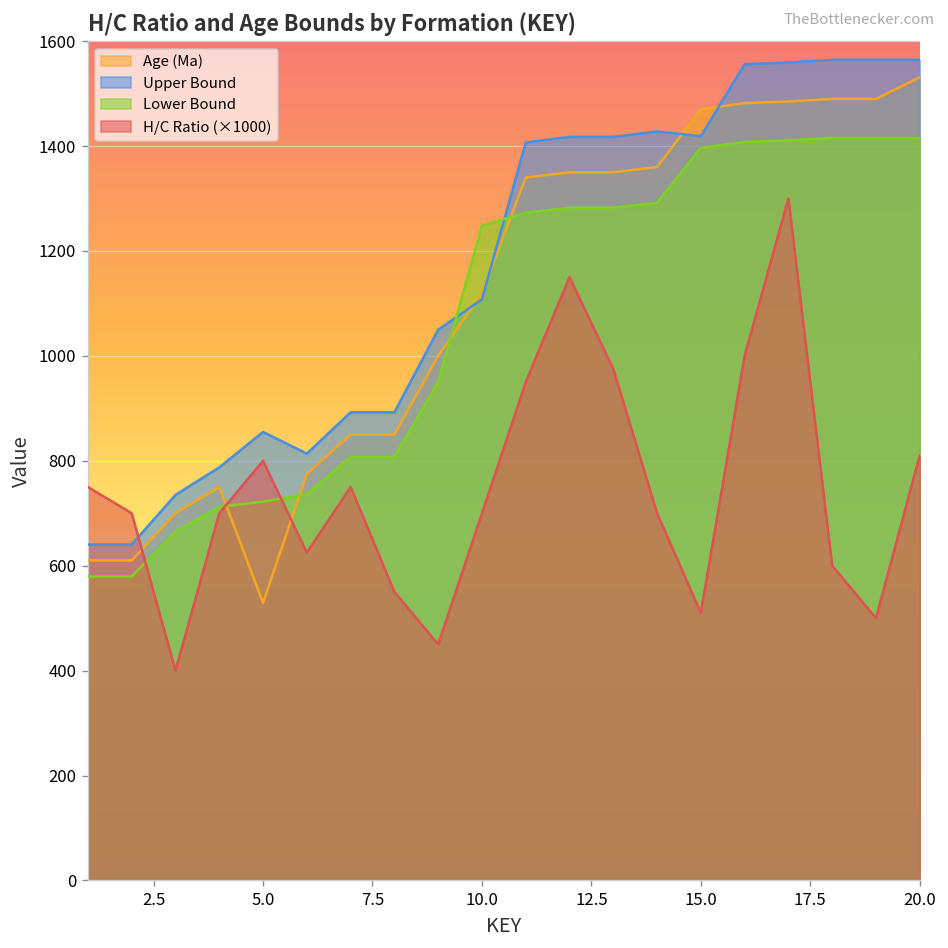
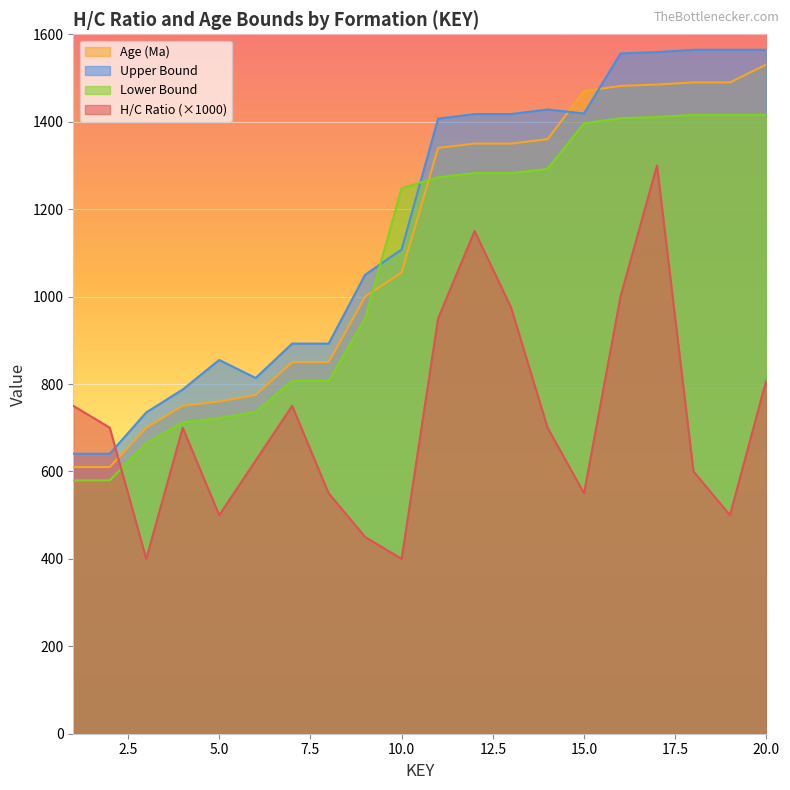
Age (Ma), 5.0: 530 -> 760
H/C Ratio (×1000), 5.0: 800 -> 500
Age (Ma), 10.0: 1120 -> 1060
H/C Ratio (×1000), 10.0: 700 -> 400
H/C Ratio (×1000), 15.0: 510 -> 550
